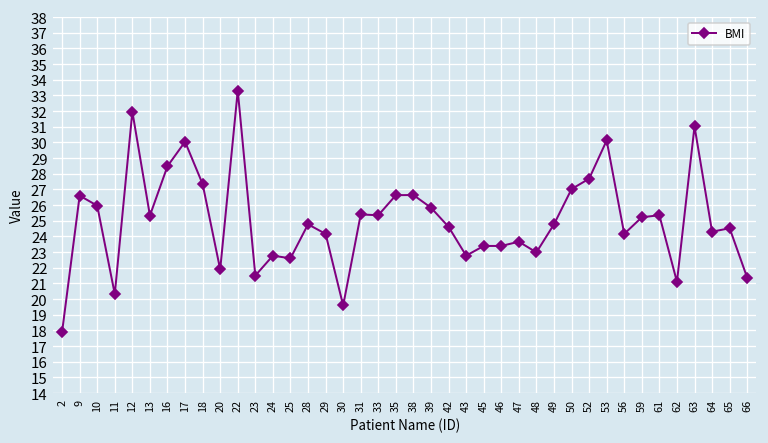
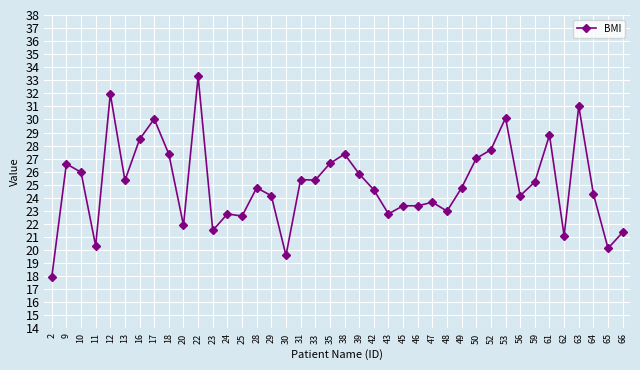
38: 26.6 -> 27.4
61: 25.4 -> 28.8
65: 24.5 -> 20.1
